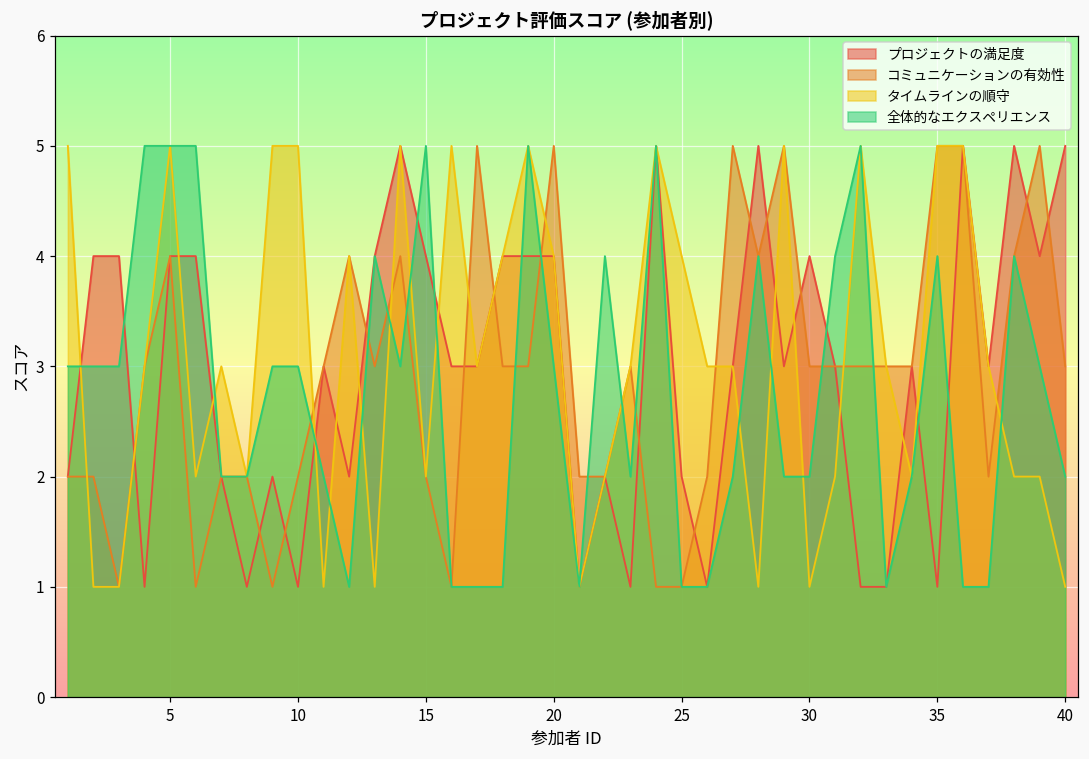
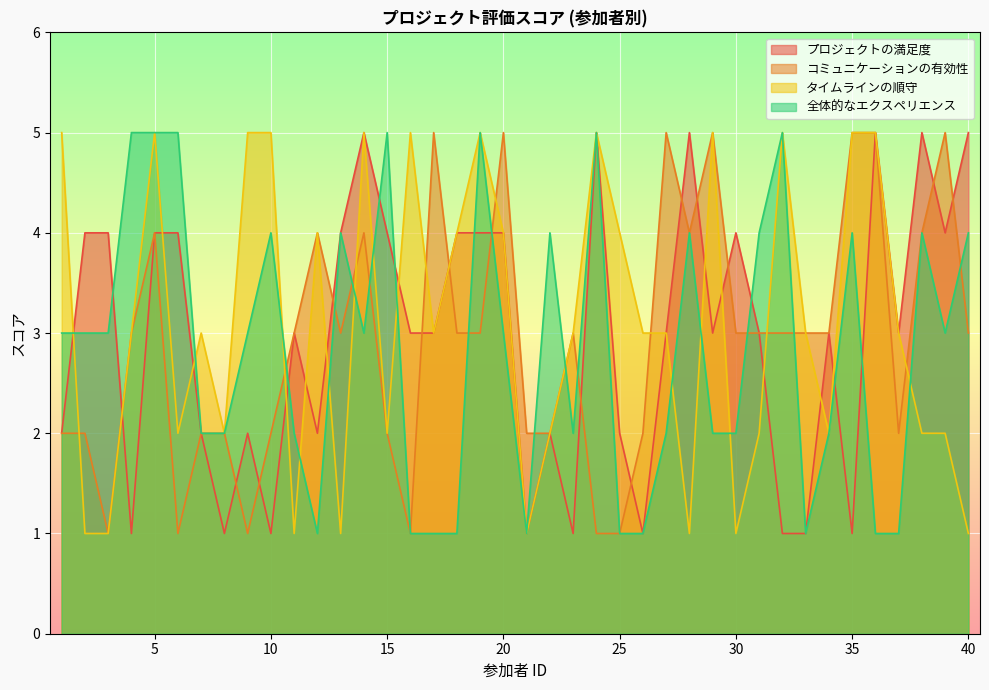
全体的なエクスペリエンス, 10: 3 -> 4
全体的なエクスペリエンス, 40: 2 -> 4
